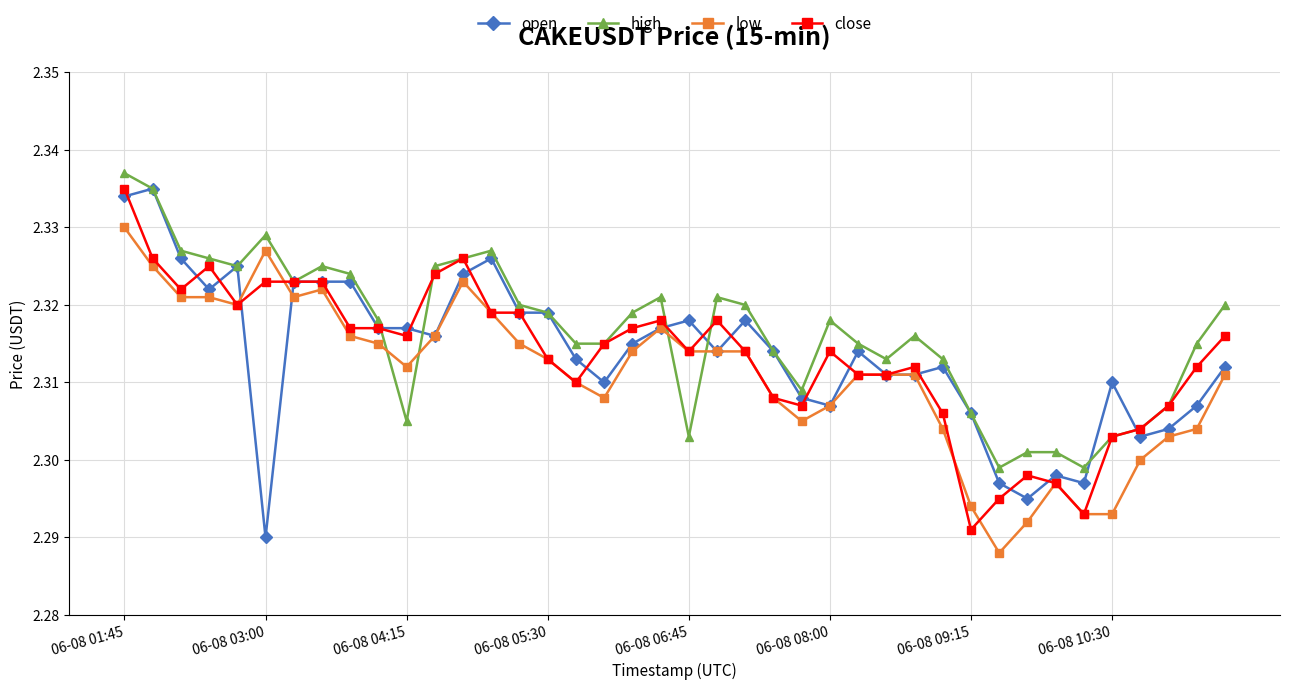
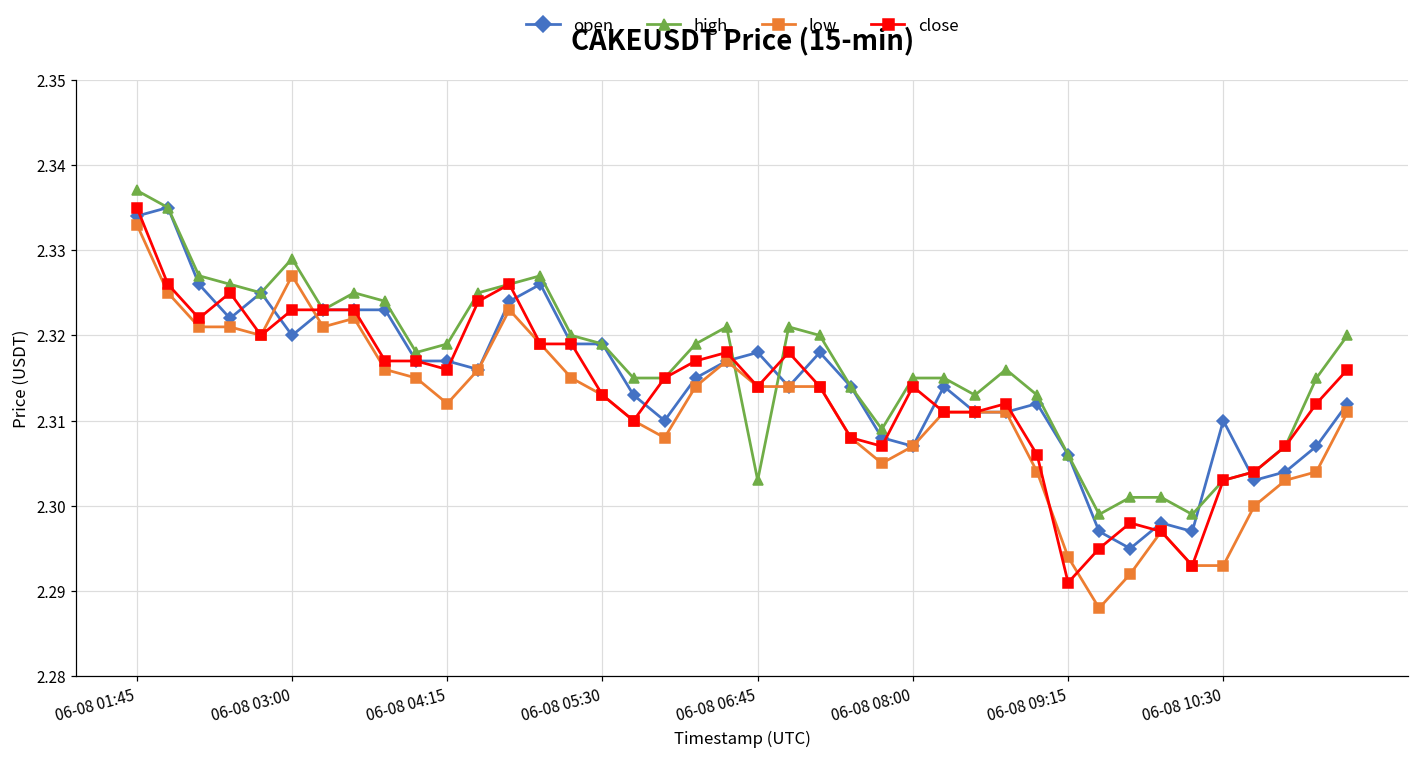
low, 06-08 01:45: 2.330 -> 2.333
open, 06-08 03:00: 2.29 -> 2.32
high, 06-08 04:15: 2.305 -> 2.319
high, 06-08 08:00: 2.318 -> 2.315
